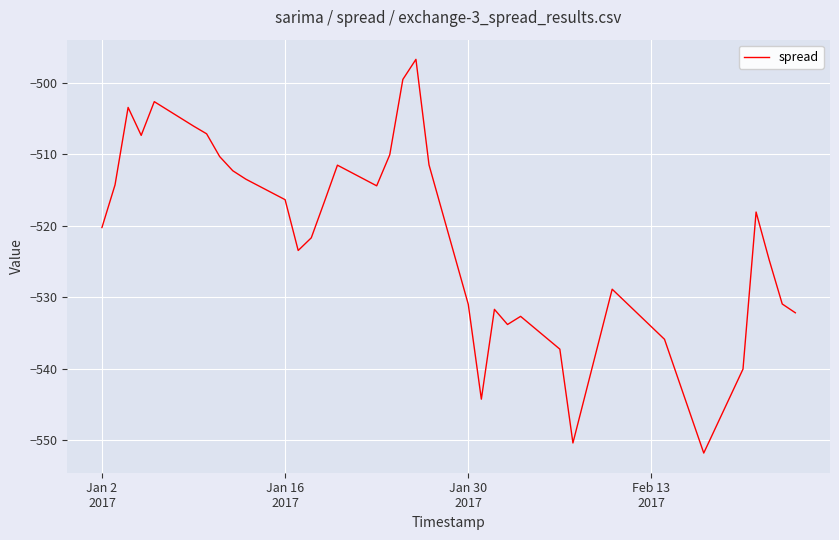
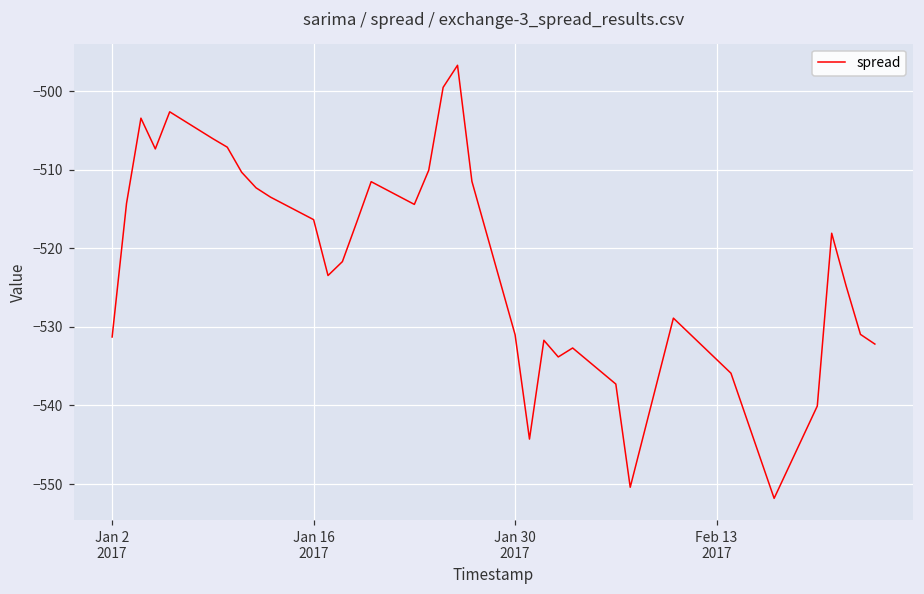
Jan 2 2017: -520 -> -531
